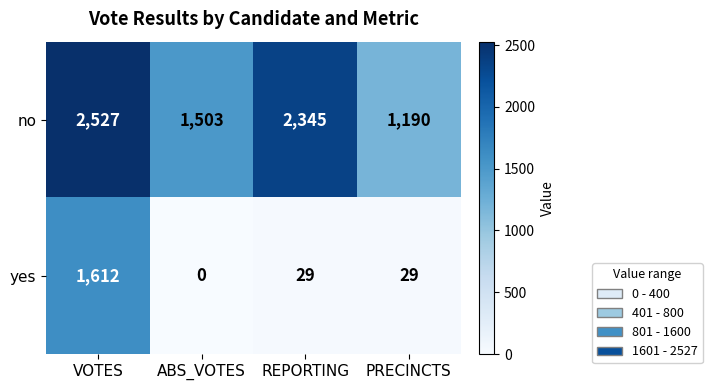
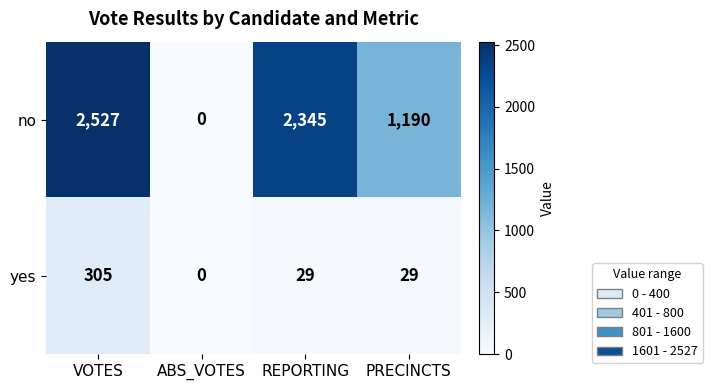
no, ABS_VOTES: 1,503 -> 0
yes, VOTES: 1,612 -> 305
